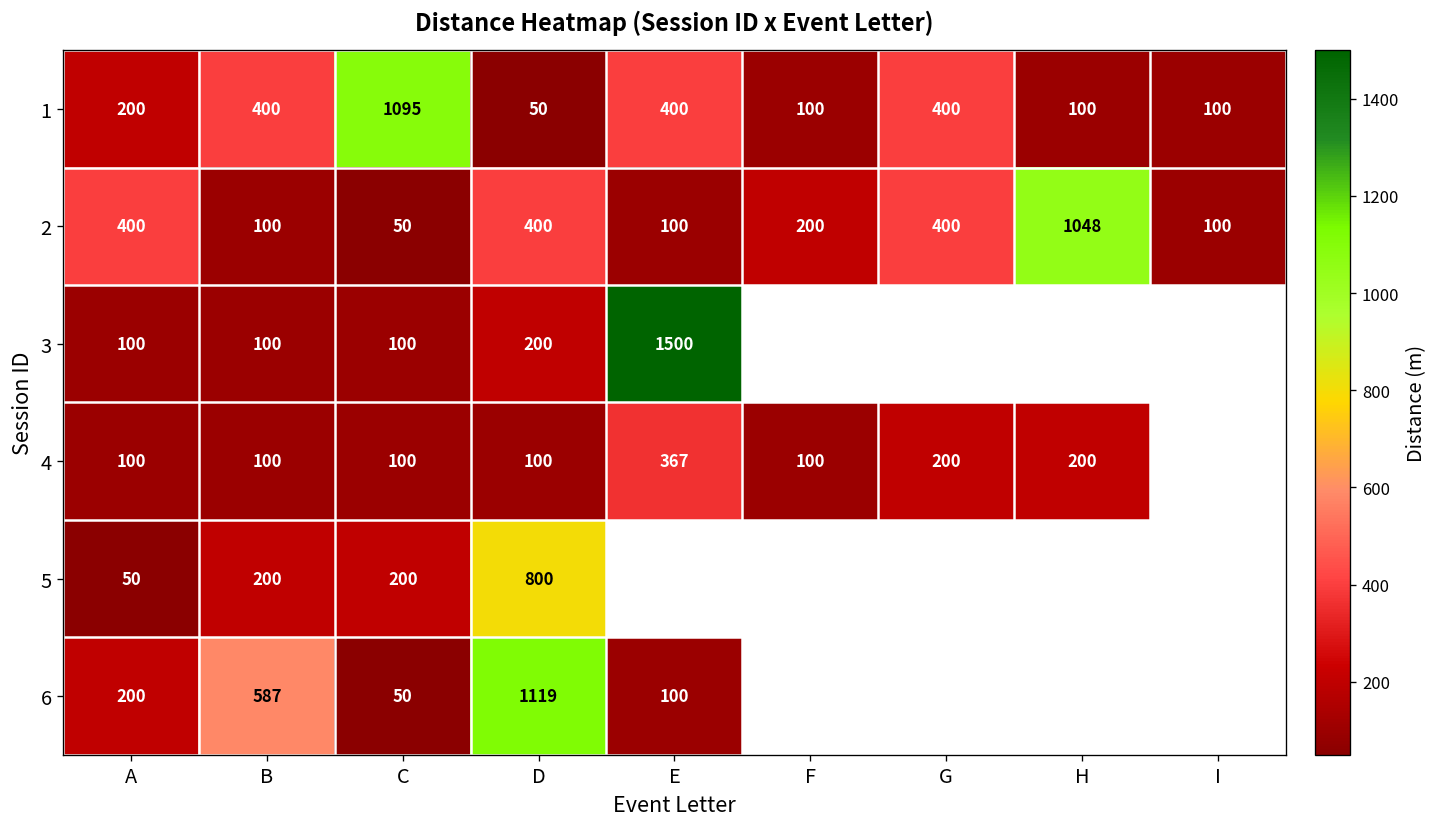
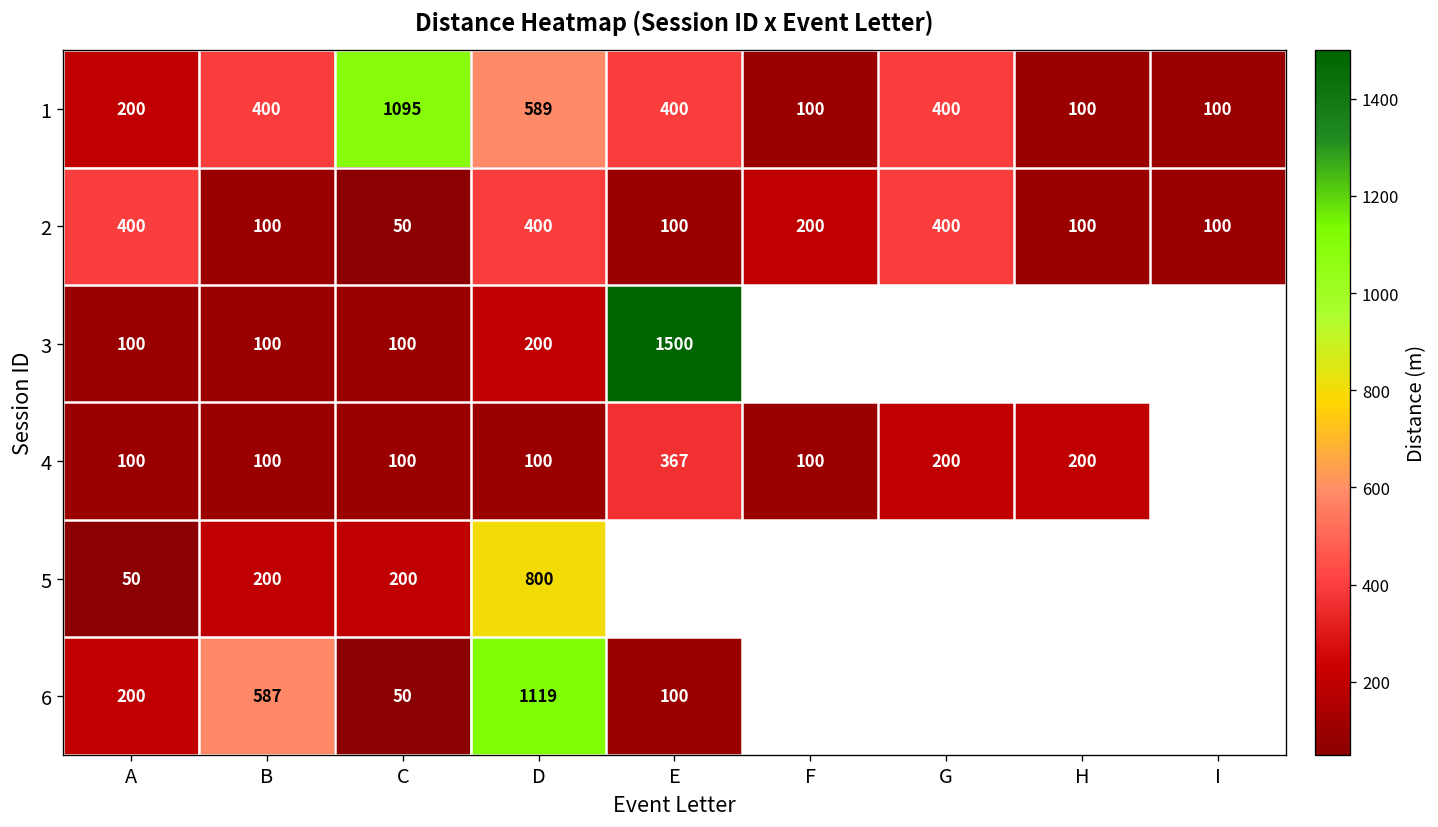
1, D: 50 -> 589
2, H: 1048 -> 100
